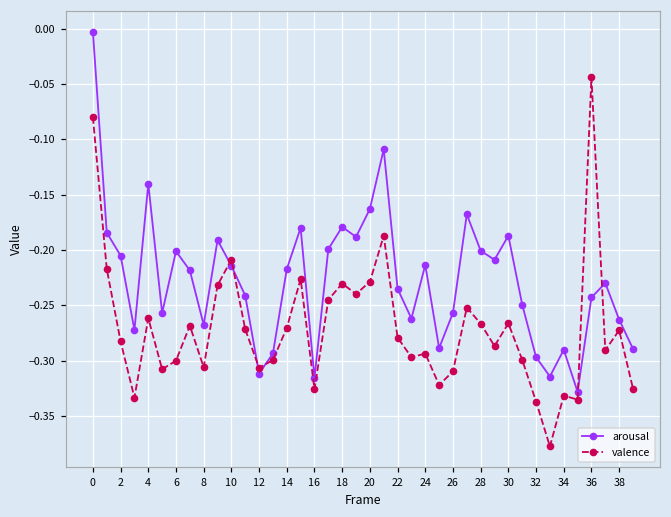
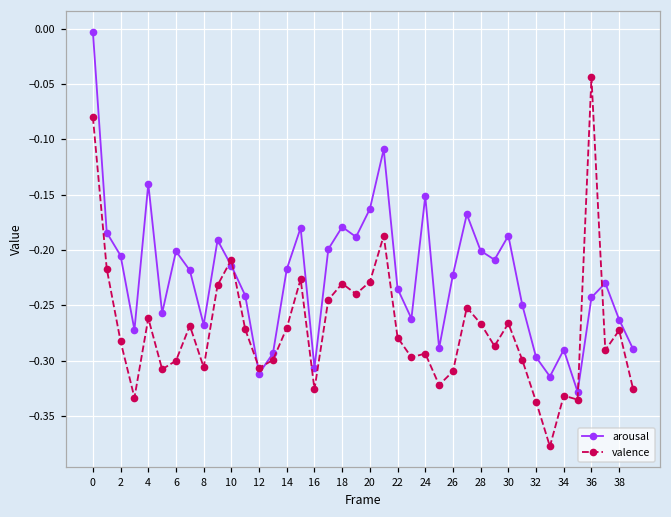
arousal, 16: -0.315 -> -0.306
arousal, 24: -0.213 -> -0.151
arousal, 26: -0.257 -> -0.222
